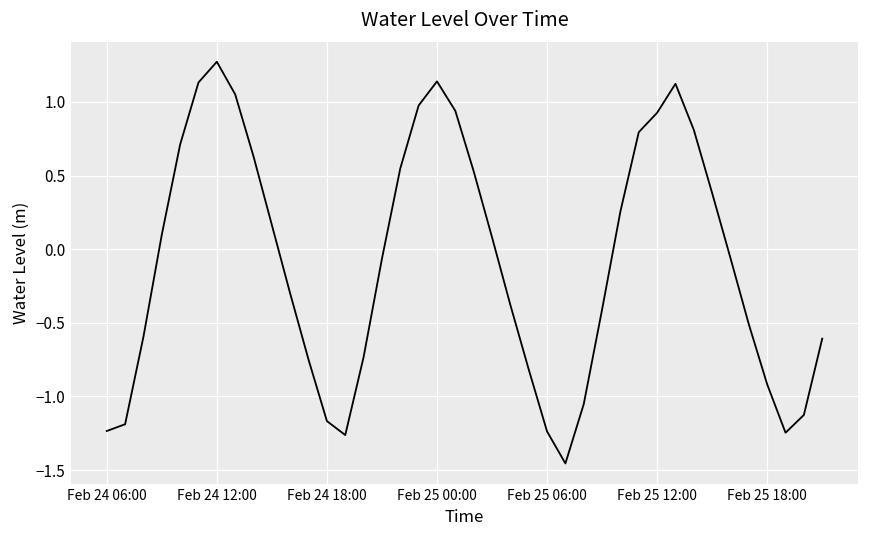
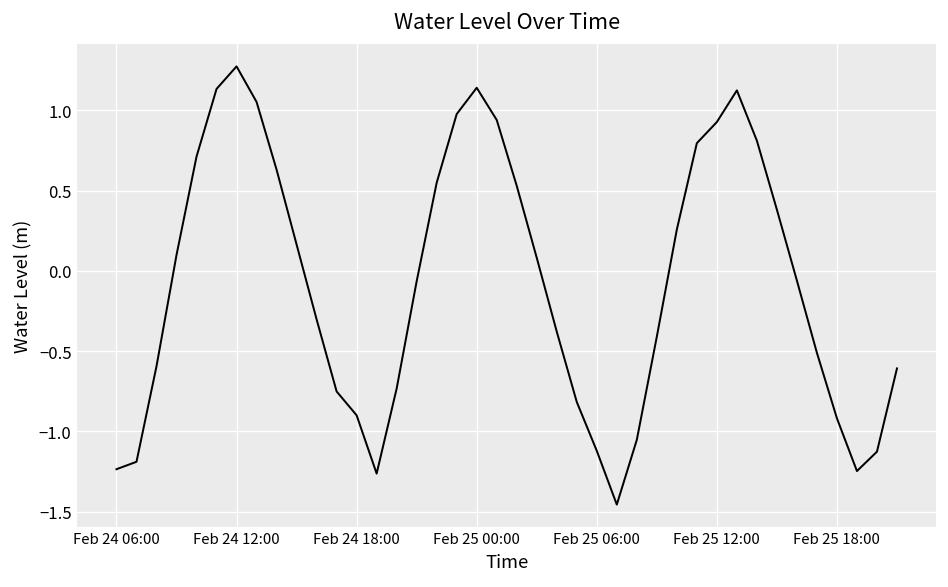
Feb 24 18:00: -1.17 -> -0.90
Feb 25 06:00: -1.24 -> -1.12
